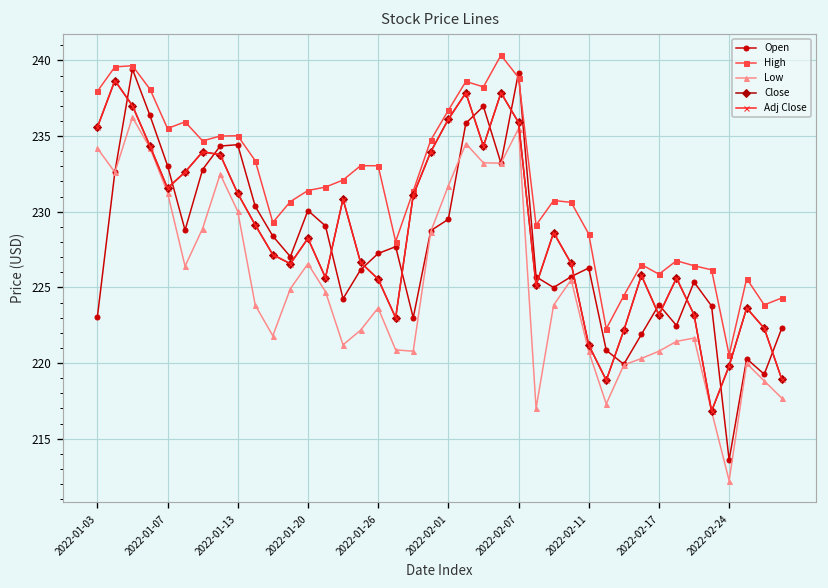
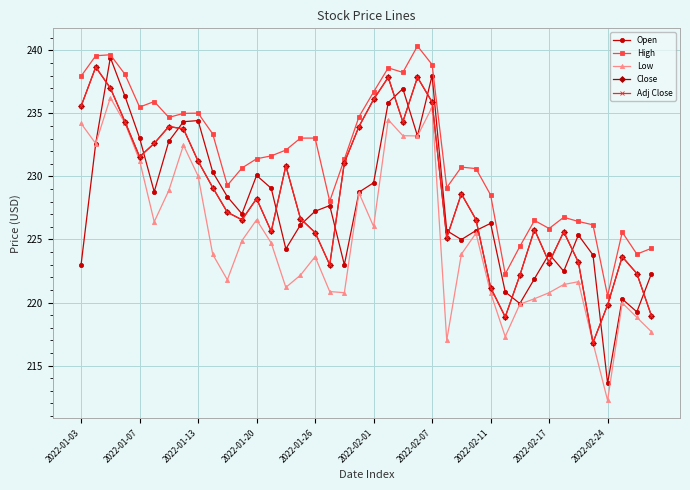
Low, 2022-02-01: 231.7 -> 226.0
Open, 2022-02-07: 239.2 -> 238.0
